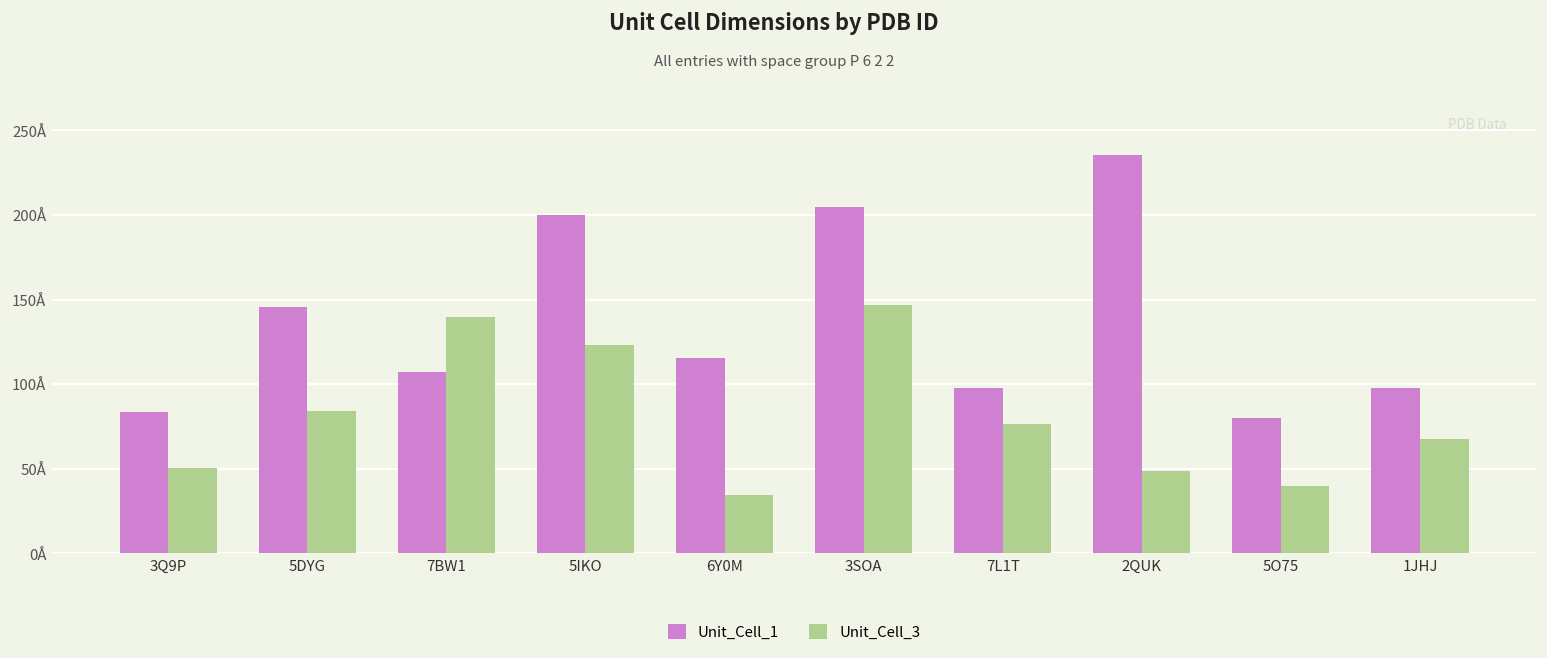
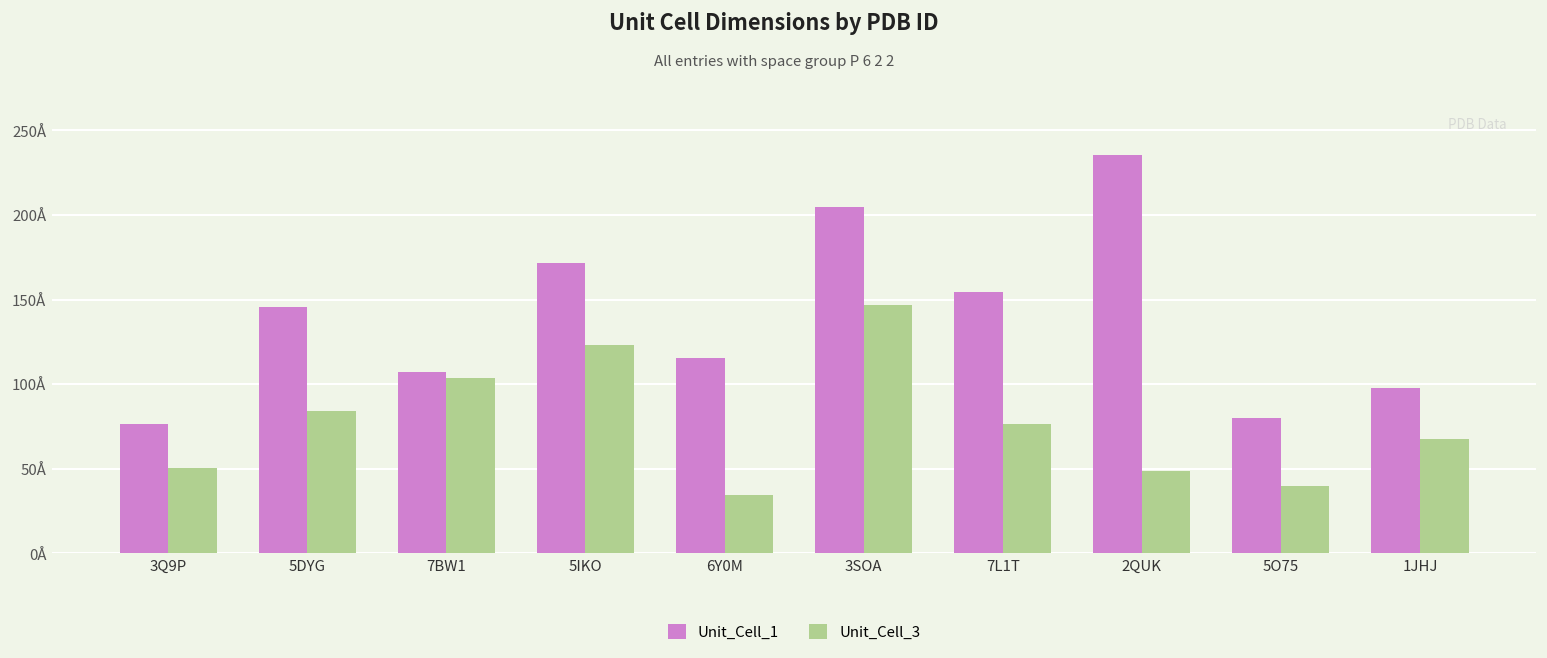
Unit_Cell_1, 3Q9P: 84Å -> 76Å
Unit_Cell_3, 7BW1: 140Å -> 103Å
Unit_Cell_1, 5IKO: 200Å -> 172Å
Unit_Cell_1, 7L1T: 98Å -> 154Å
